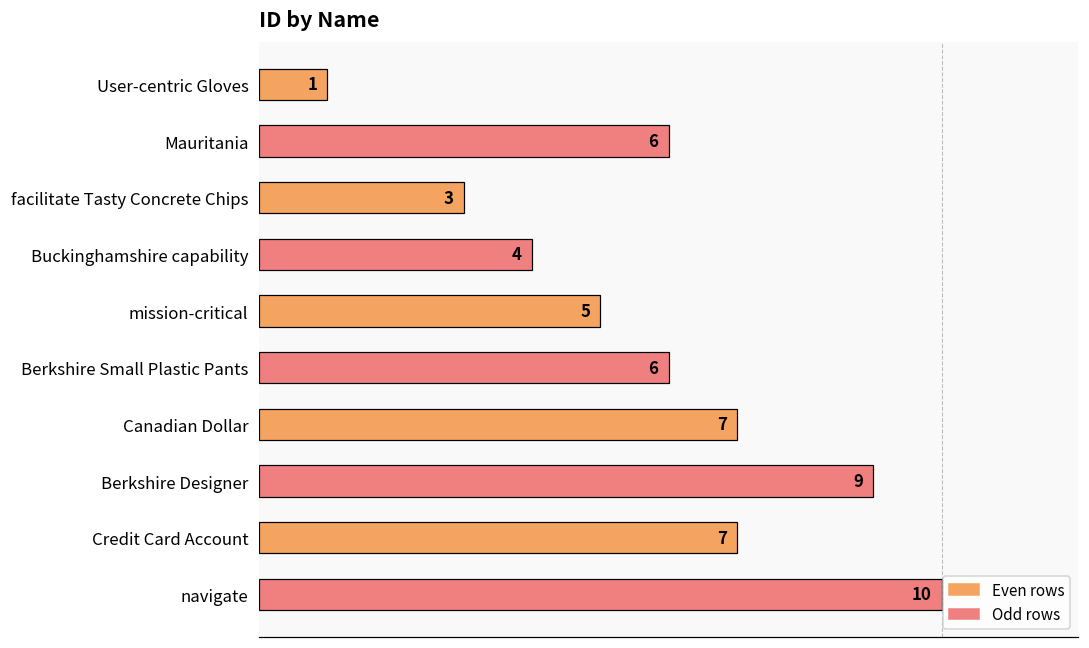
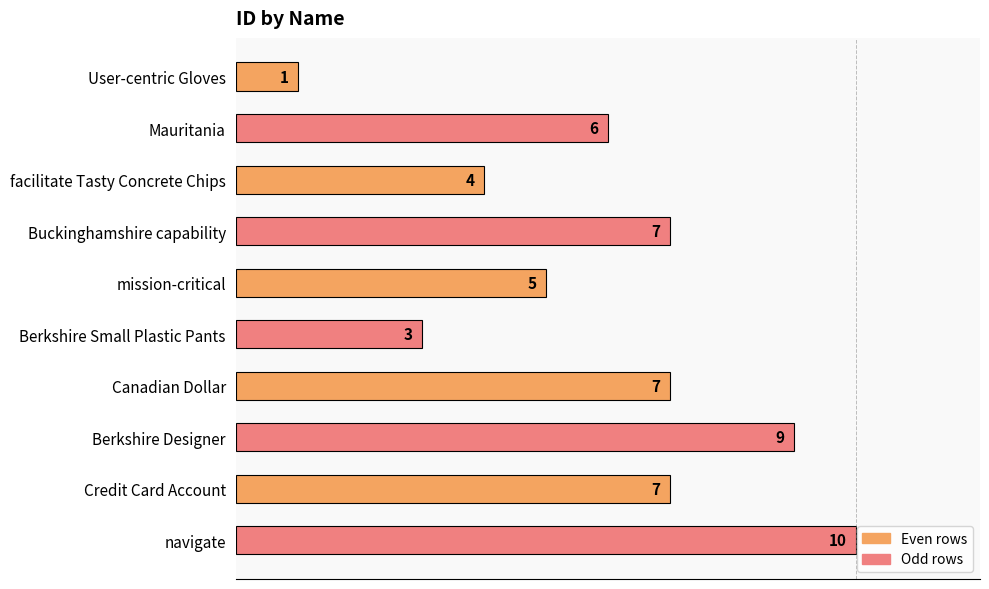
facilitate Tasty Concrete Chips: 3 -> 4
Buckinghamshire capability: 4 -> 7
Berkshire Small Plastic Pants: 6 -> 3
